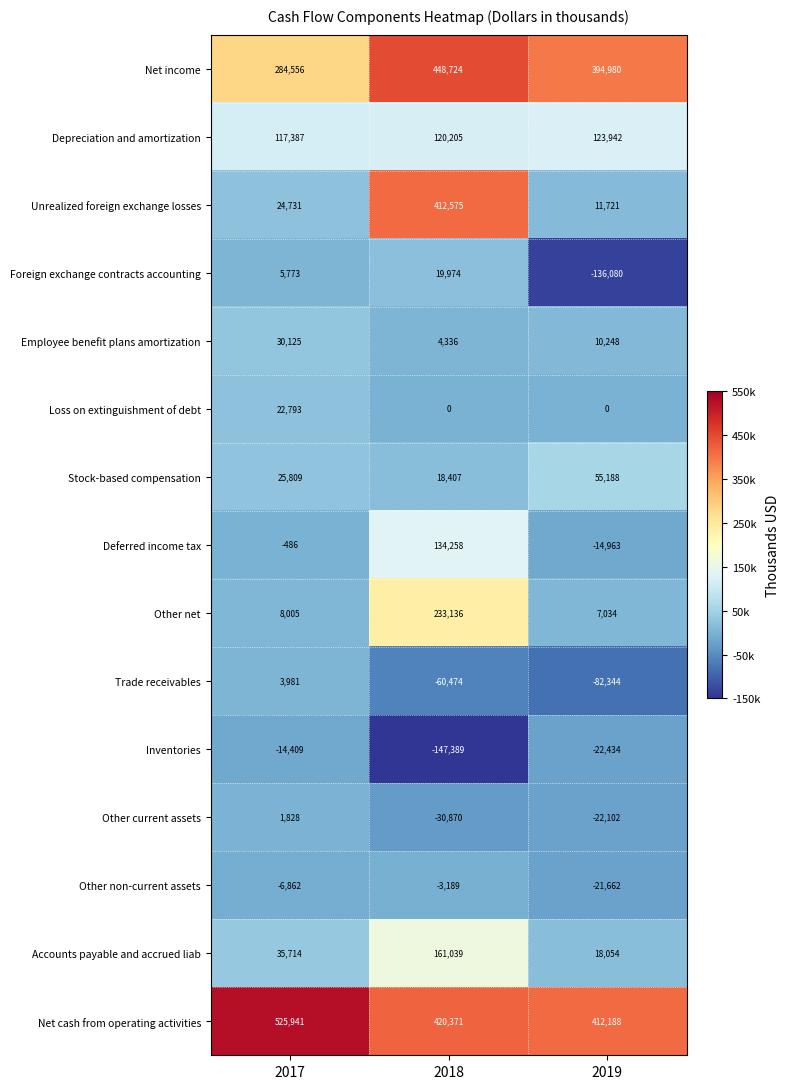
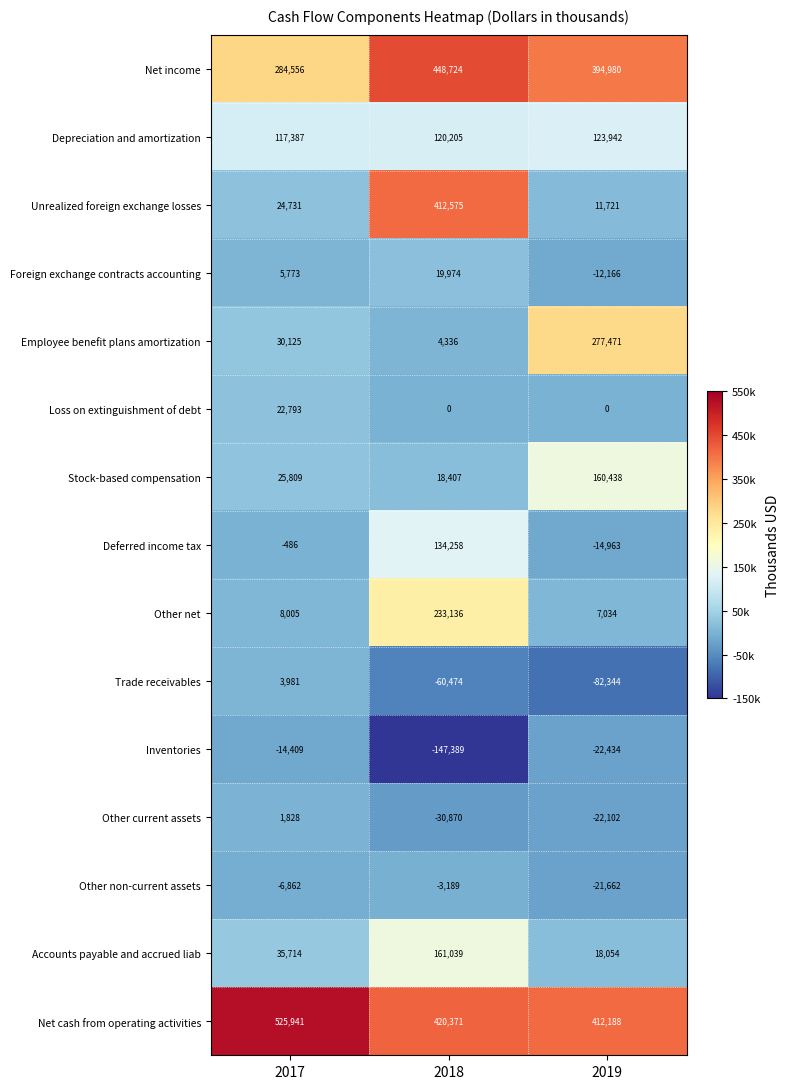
Foreign exchange contracts accounting, 2019: -136,080 -> -12,166
Employee benefit plans amortization, 2019: 10,248 -> 277,471
Stock-based compensation, 2019: 55,188 -> 160,438
